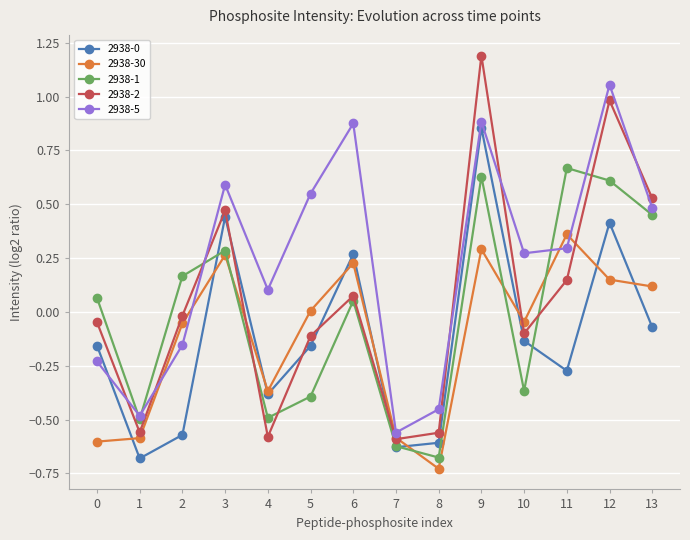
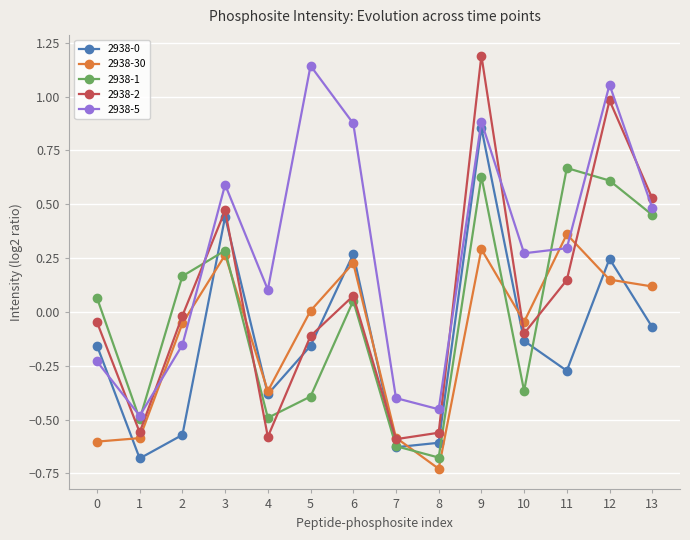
2938-5, 5: 0.55 -> 1.14
2938-5, 7: -0.56 -> -0.40
2938-0, 12: 0.41 -> 0.25
